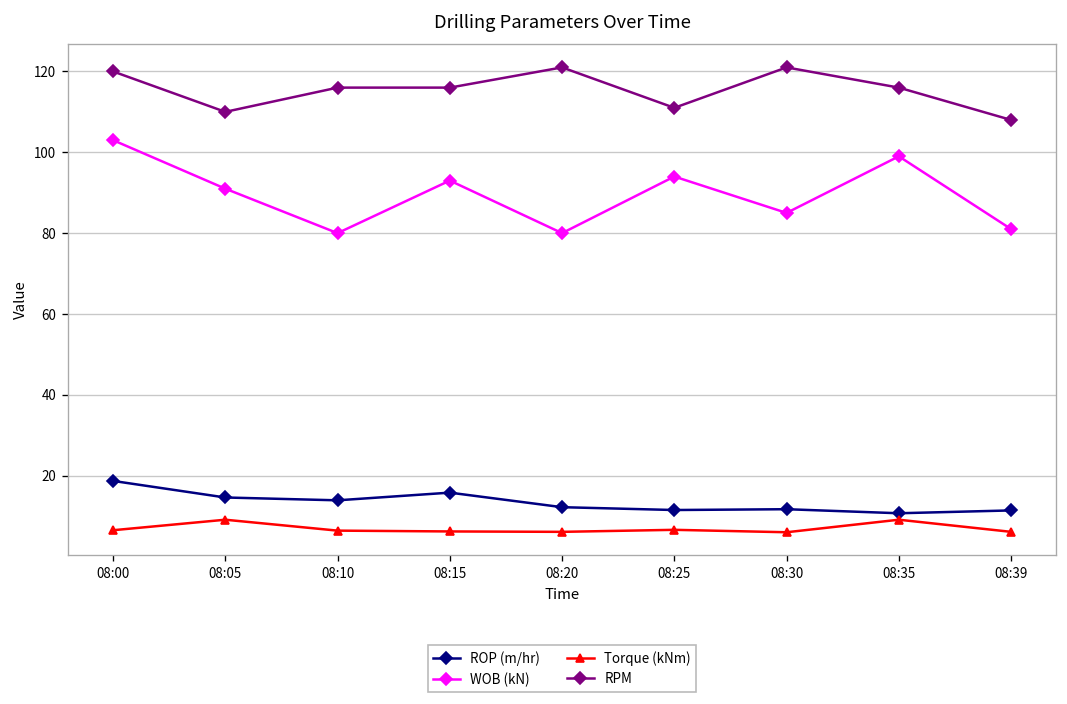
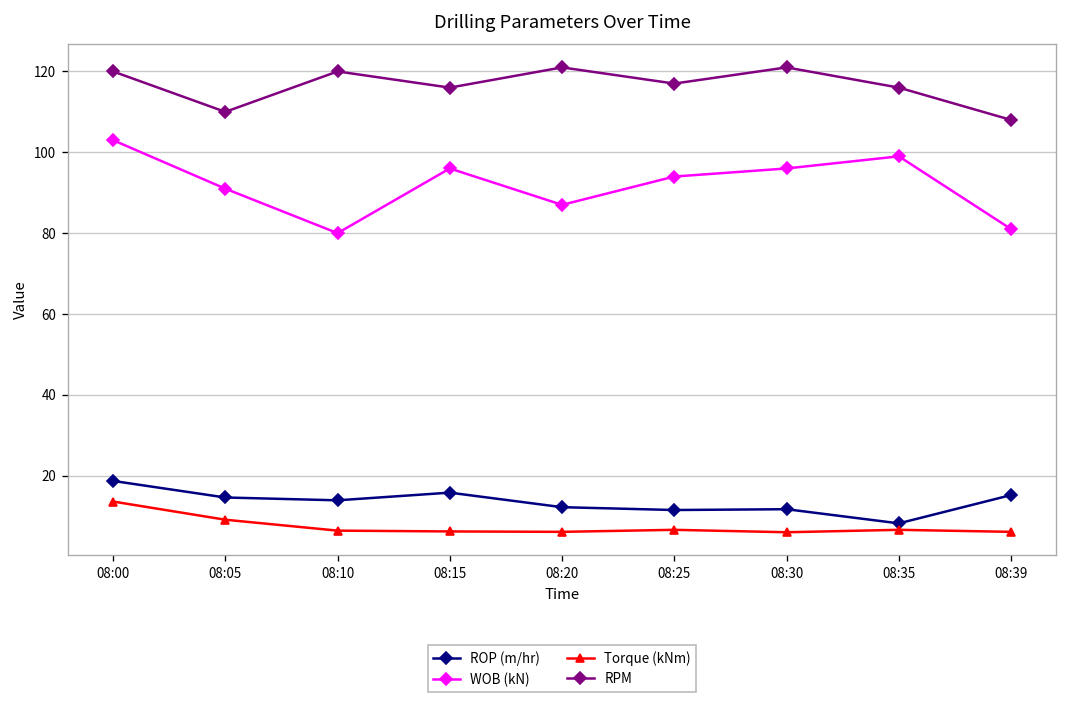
Torque (kNm), 08:00: 7 -> 14
RPM, 08:10: 116 -> 120
WOB (kN), 08:15: 93 -> 96
WOB (kN), 08:20: 80 -> 87
RPM, 08:25: 111 -> 117
WOB (kN), 08:30: 85 -> 96
ROP (m/hr), 08:35: 11 -> 8
Torque (kNm), 08:35: 9 -> 7
ROP (m/hr), 08:39: 11 -> 15
